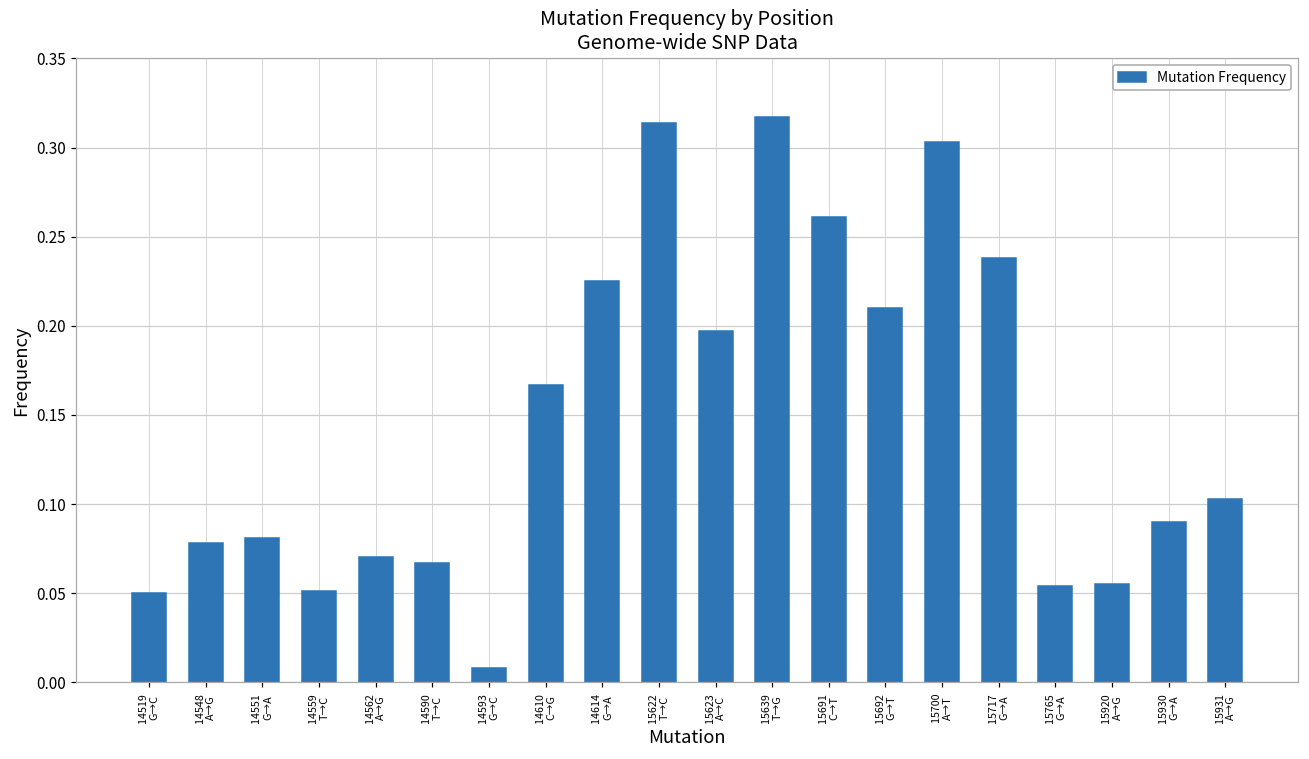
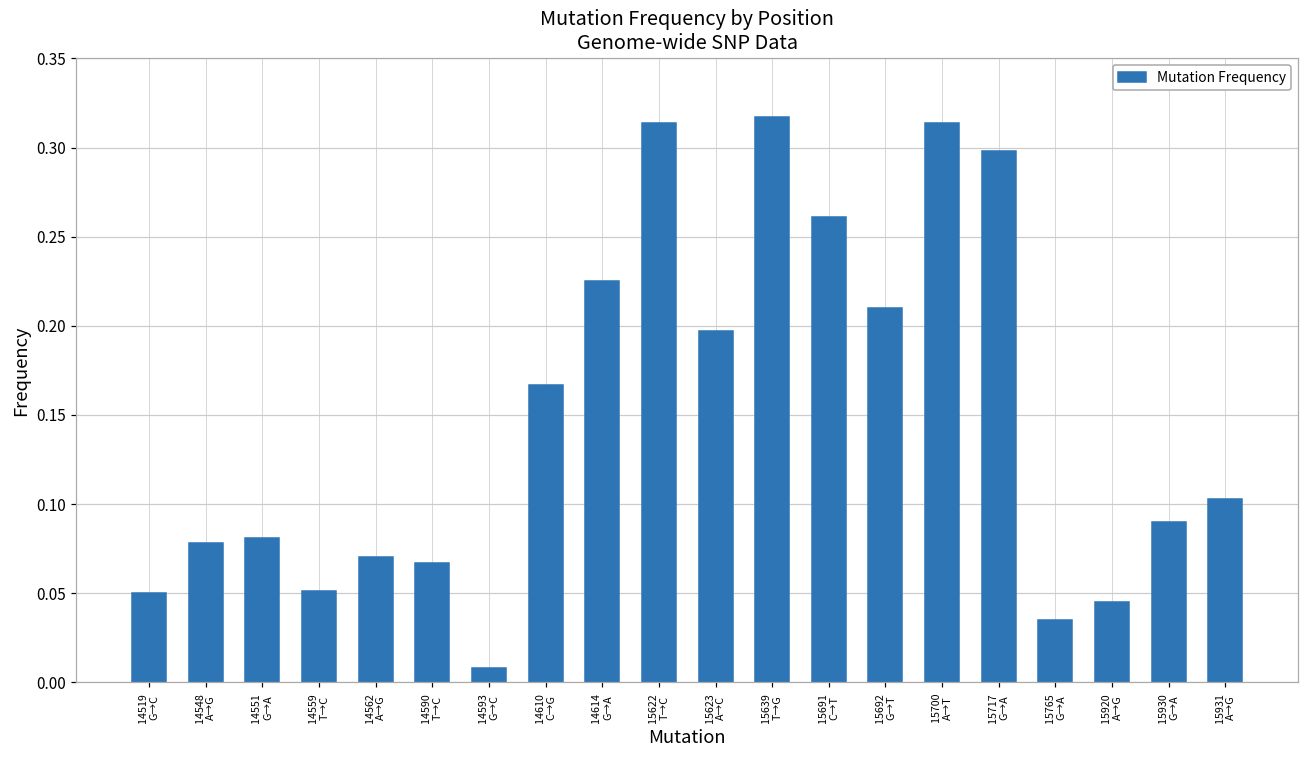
15700 A→T: 0.303 -> 0.314
15717 G→A: 0.238 -> 0.298
15765 G→A: 0.054 -> 0.035
15920 A→G: 0.055 -> 0.045
